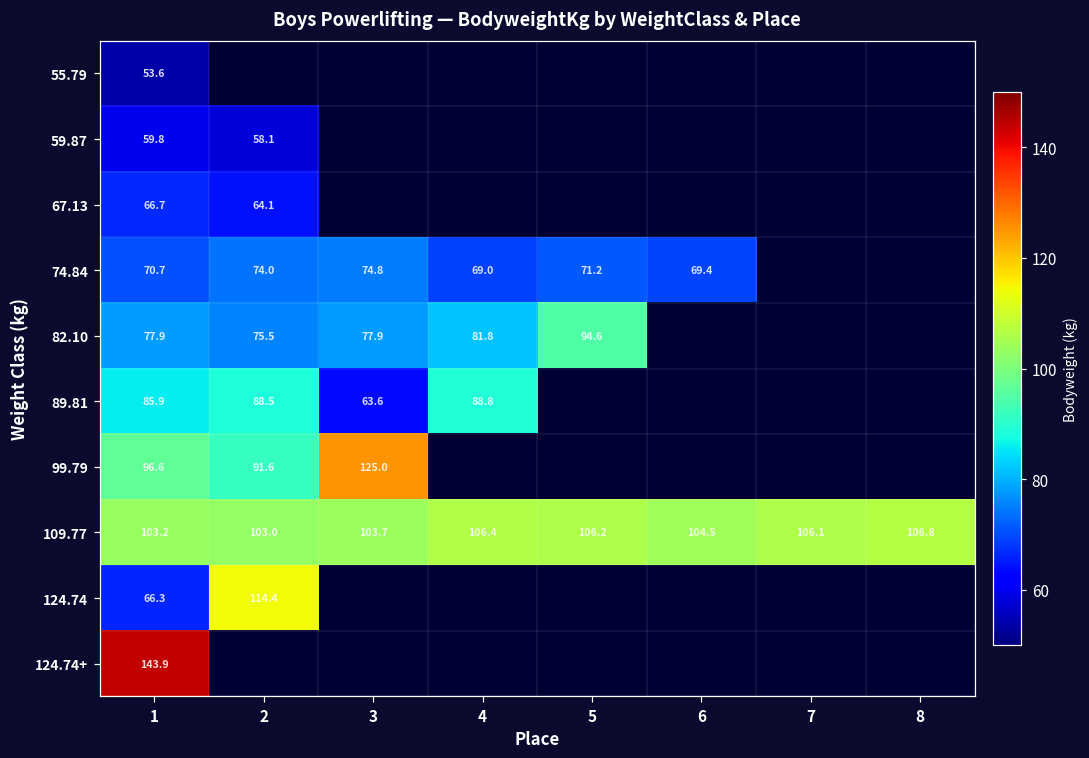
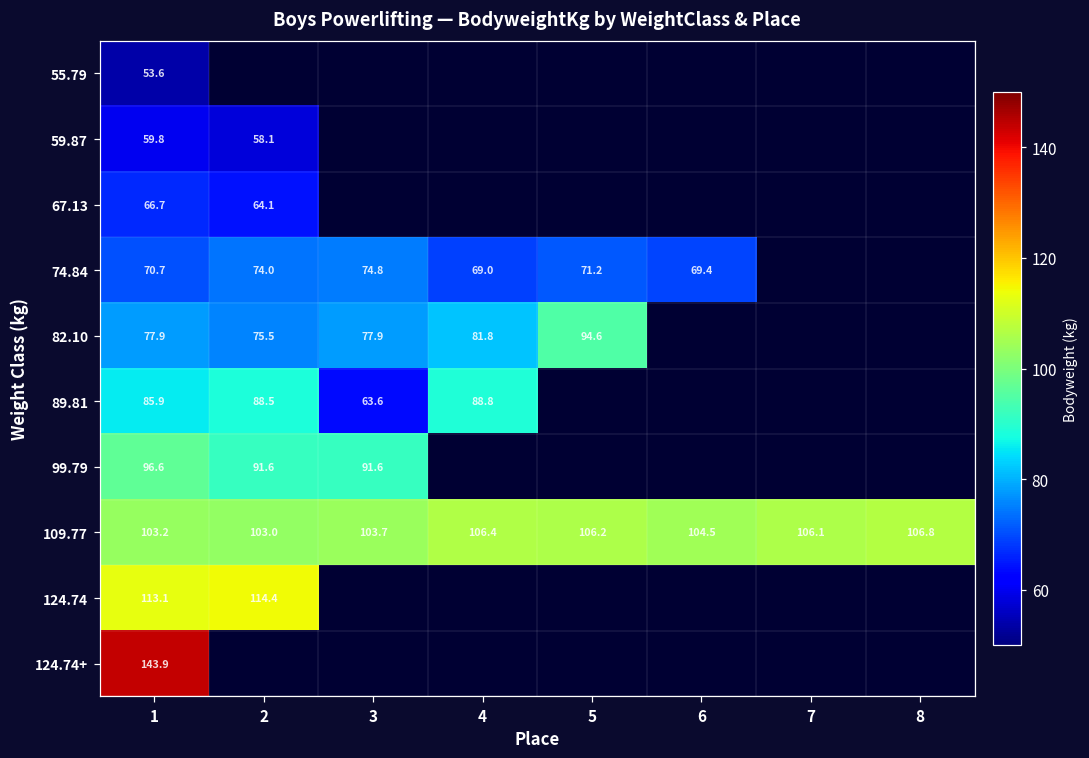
99.79, 3: 125.0 -> 91.6
124.74, 1: 66.3 -> 113.1
